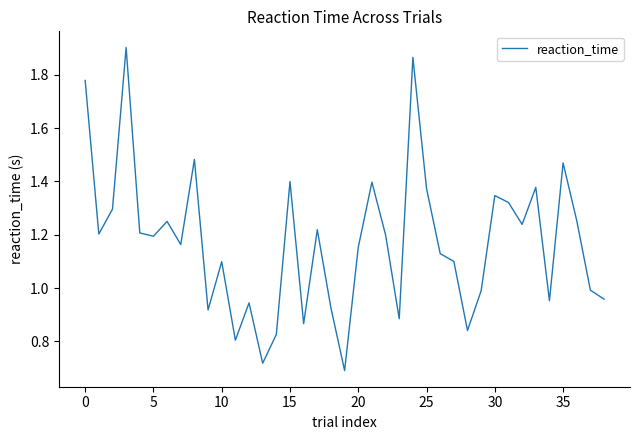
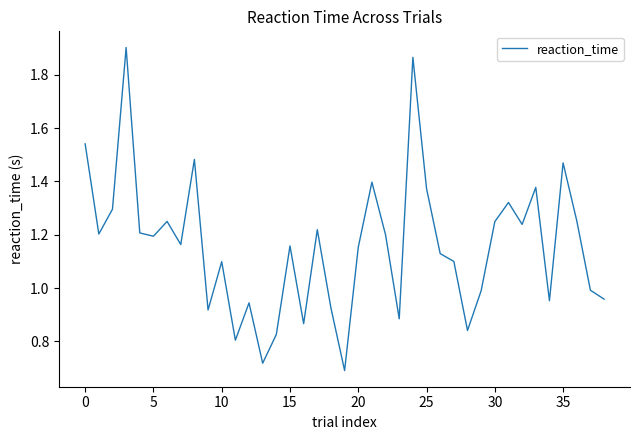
0: 1.78 -> 1.54
15: 1.40 -> 1.16
30: 1.35 -> 1.25
